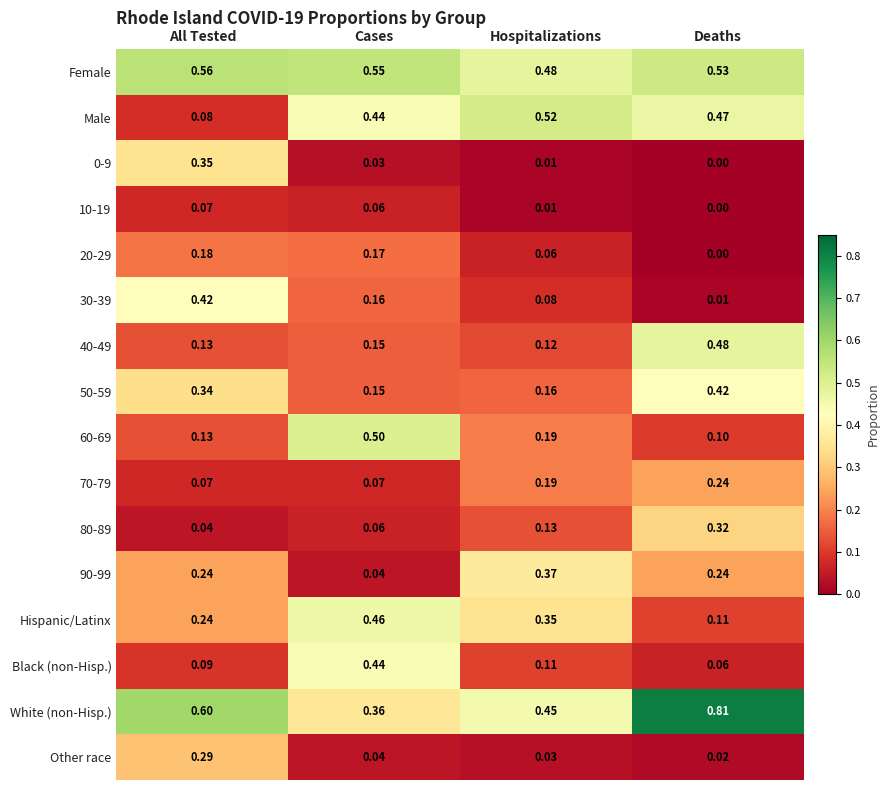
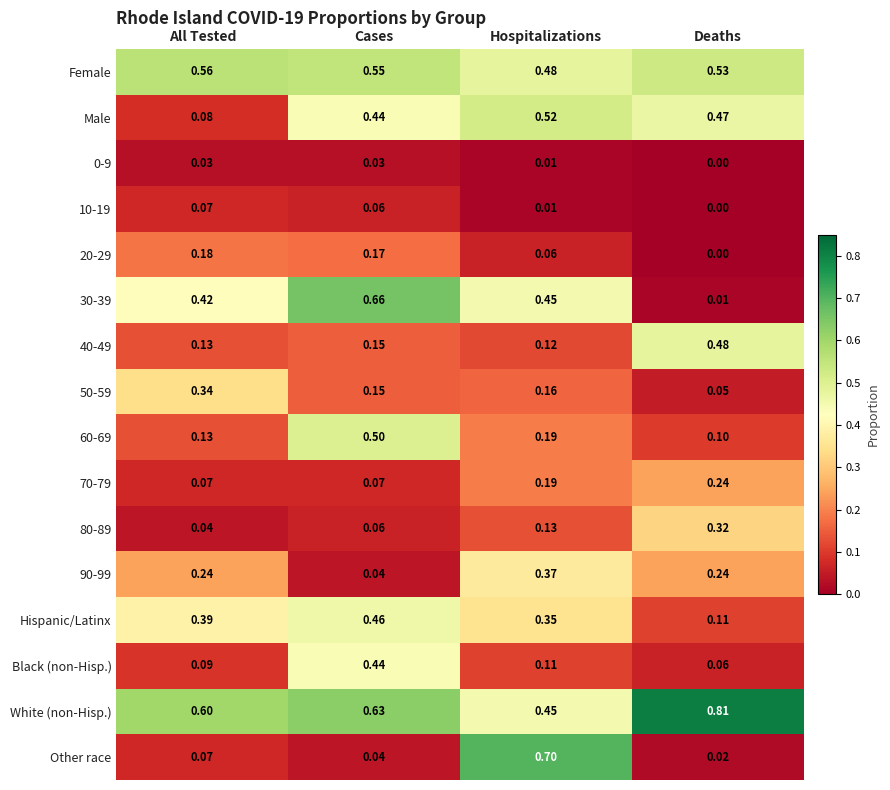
0-9, All Tested: 0.35 -> 0.03
30-39, Cases: 0.16 -> 0.66
30-39, Hospitalizations: 0.08 -> 0.45
50-59, Deaths: 0.42 -> 0.05
Hispanic/Latinx, All Tested: 0.24 -> 0.39
White (non-Hisp.), Cases: 0.36 -> 0.63
Other race, All Tested: 0.29 -> 0.07
Other race, Hospitalizations: 0.03 -> 0.70
